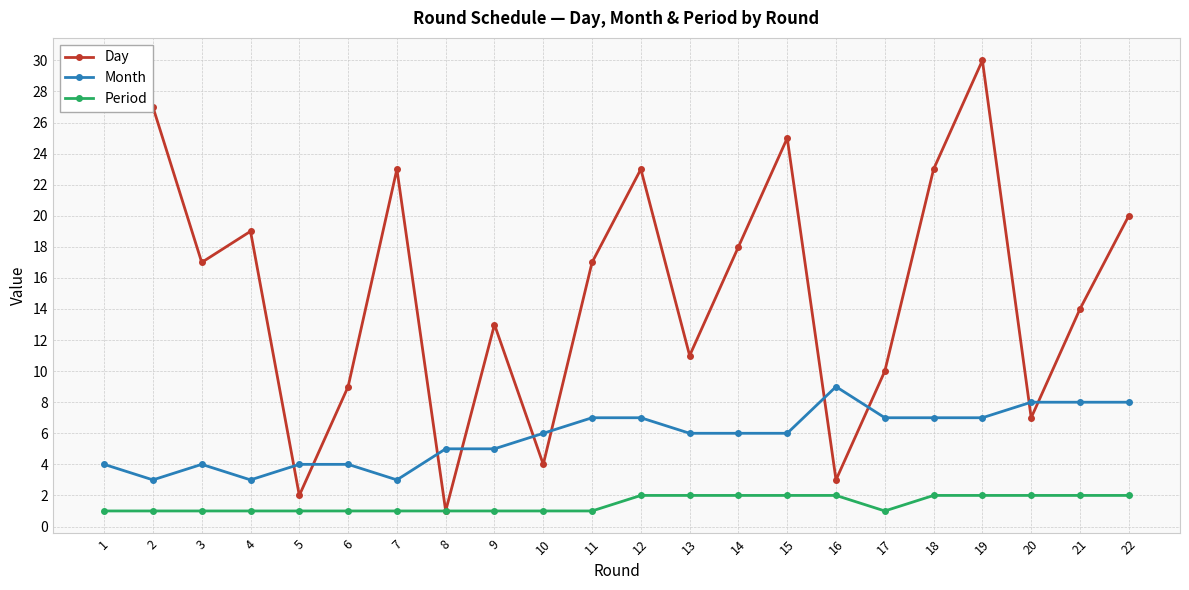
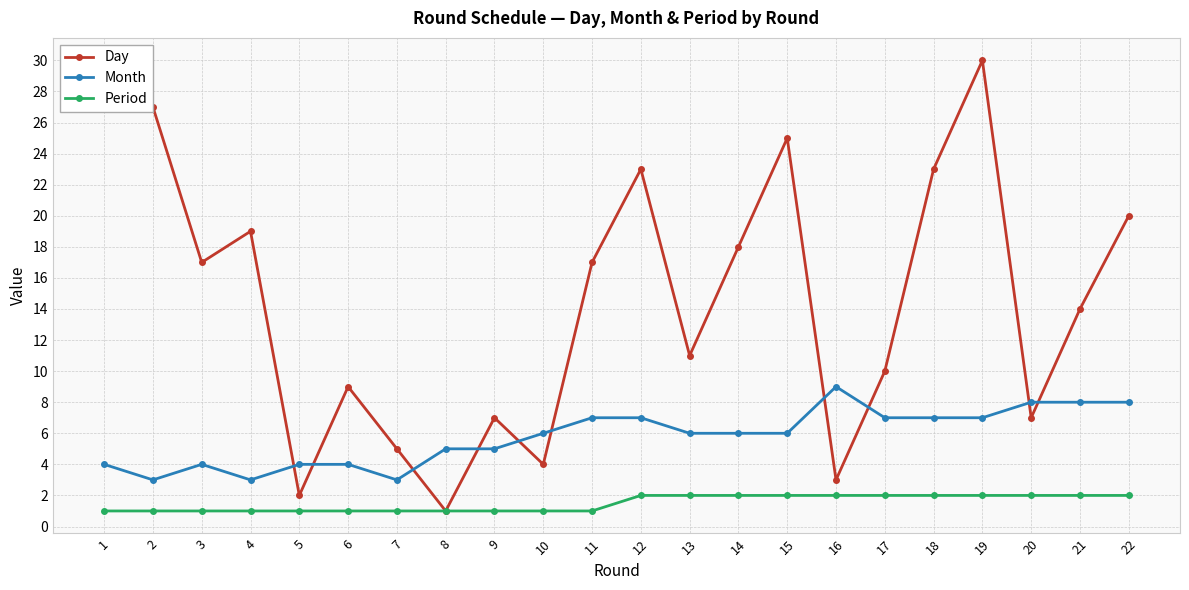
Day, 7: 23 -> 5
Day, 9: 13 -> 7
Period, 17: 1 -> 2
